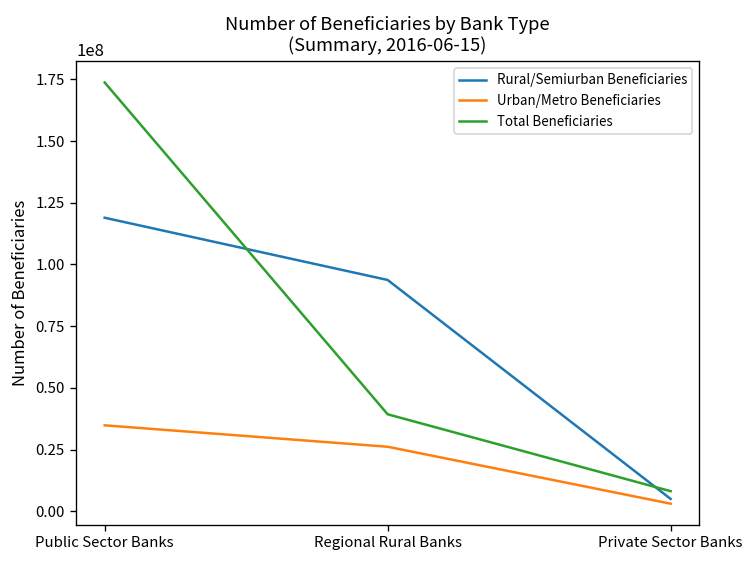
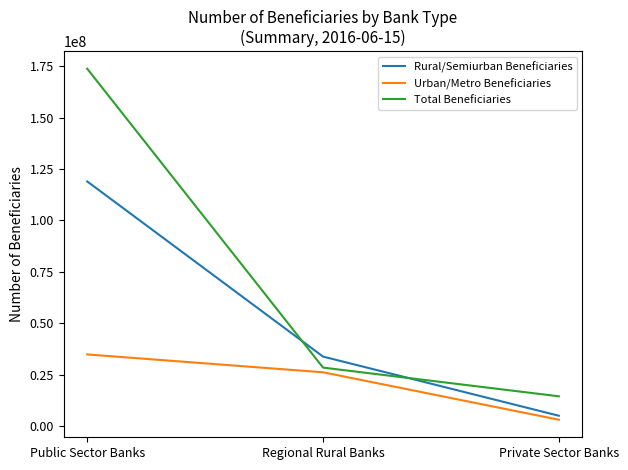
Rural/Semiurban Beneficiaries, Regional Rural Banks: 94000000 -> 34000000
Total Beneficiaries, Regional Rural Banks: 39000000 -> 28000000
Total Beneficiaries, Private Sector Banks: 8000000 -> 15000000
